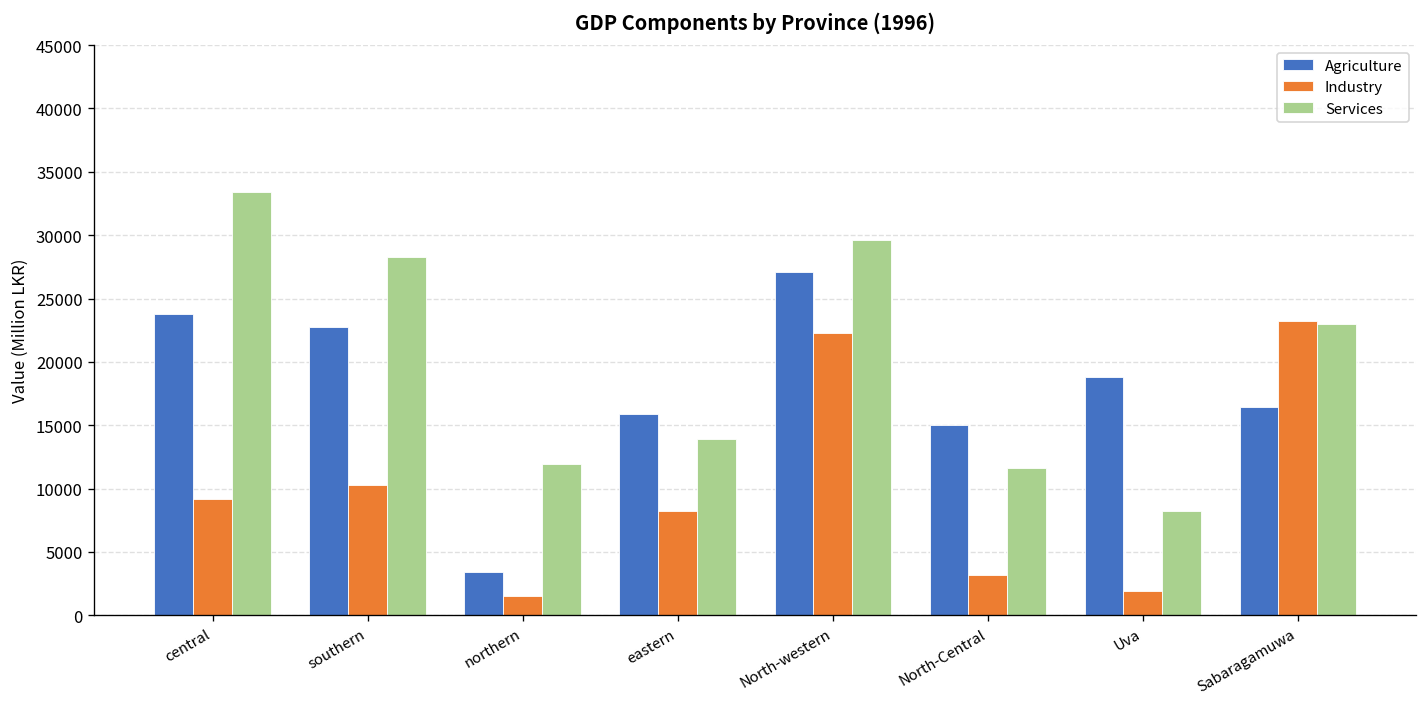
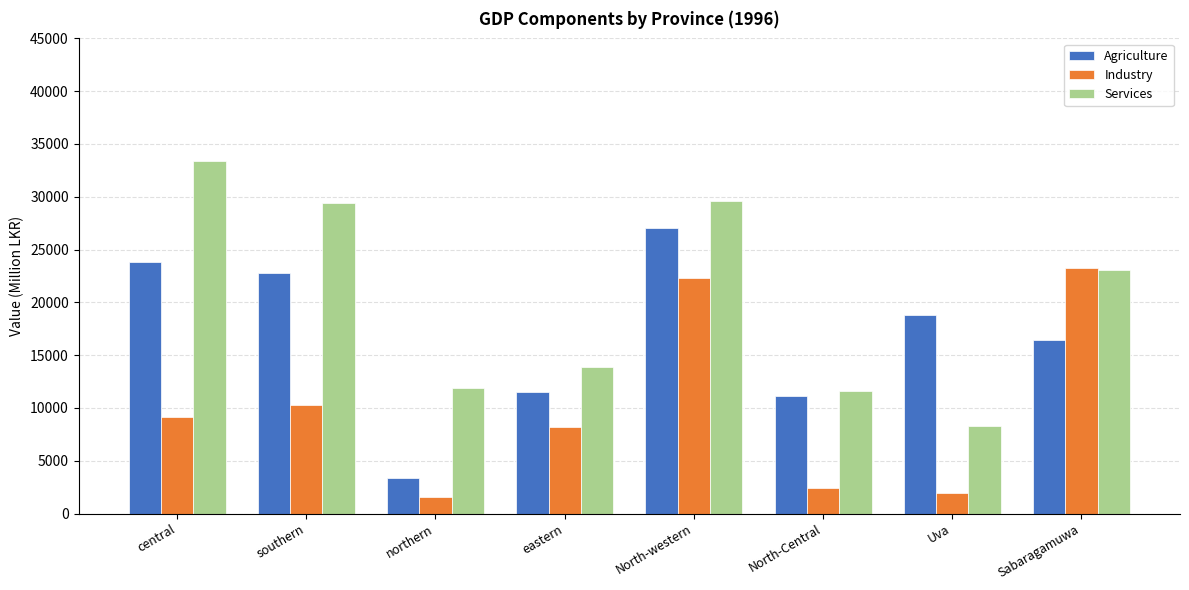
Services, southern: 28200 -> 29400
Agriculture, eastern: 15900 -> 11500
Agriculture, North-Central: 15000 -> 11100
Industry, North-Central: 3200 -> 2400
